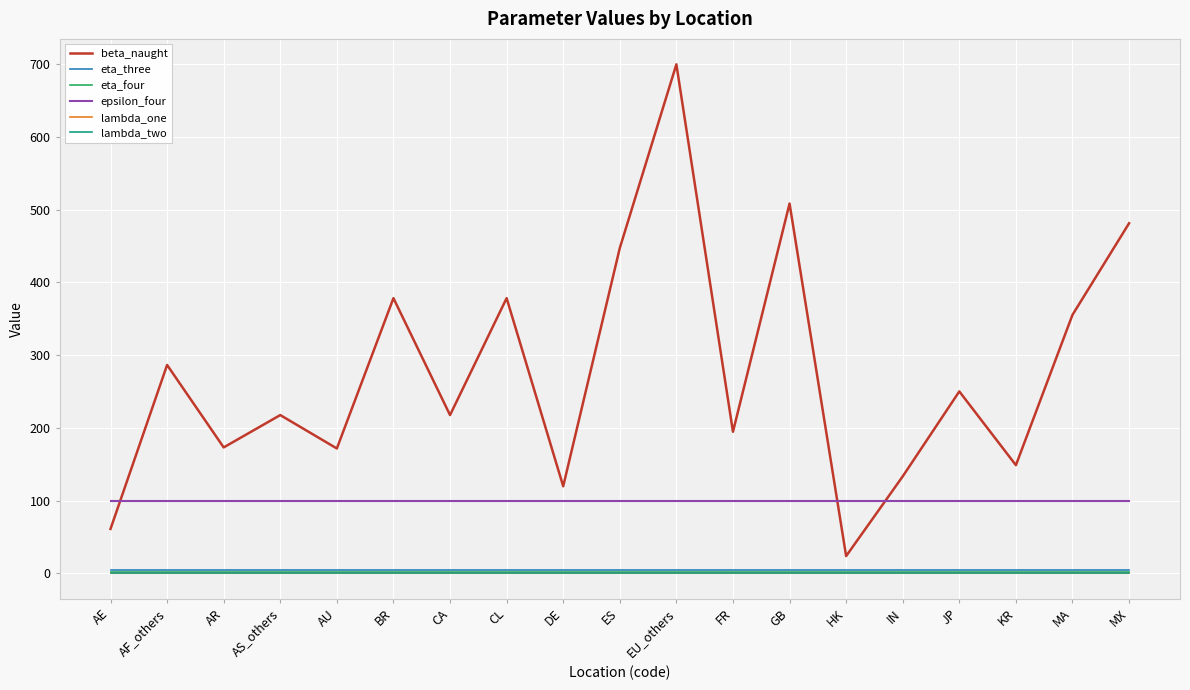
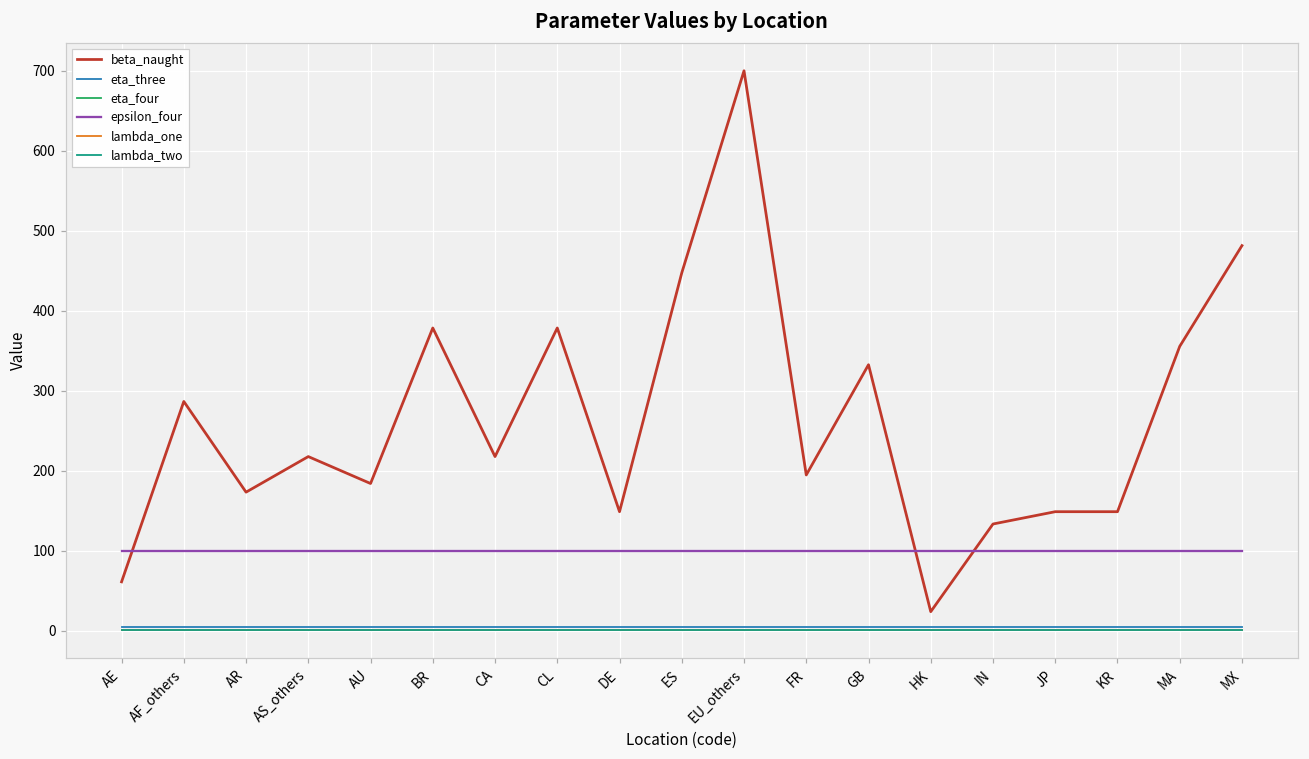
beta_naught, AU: 170 -> 180
beta_naught, DE: 120 -> 150
beta_naught, GB: 510 -> 330
beta_naught, JP: 250 -> 150
